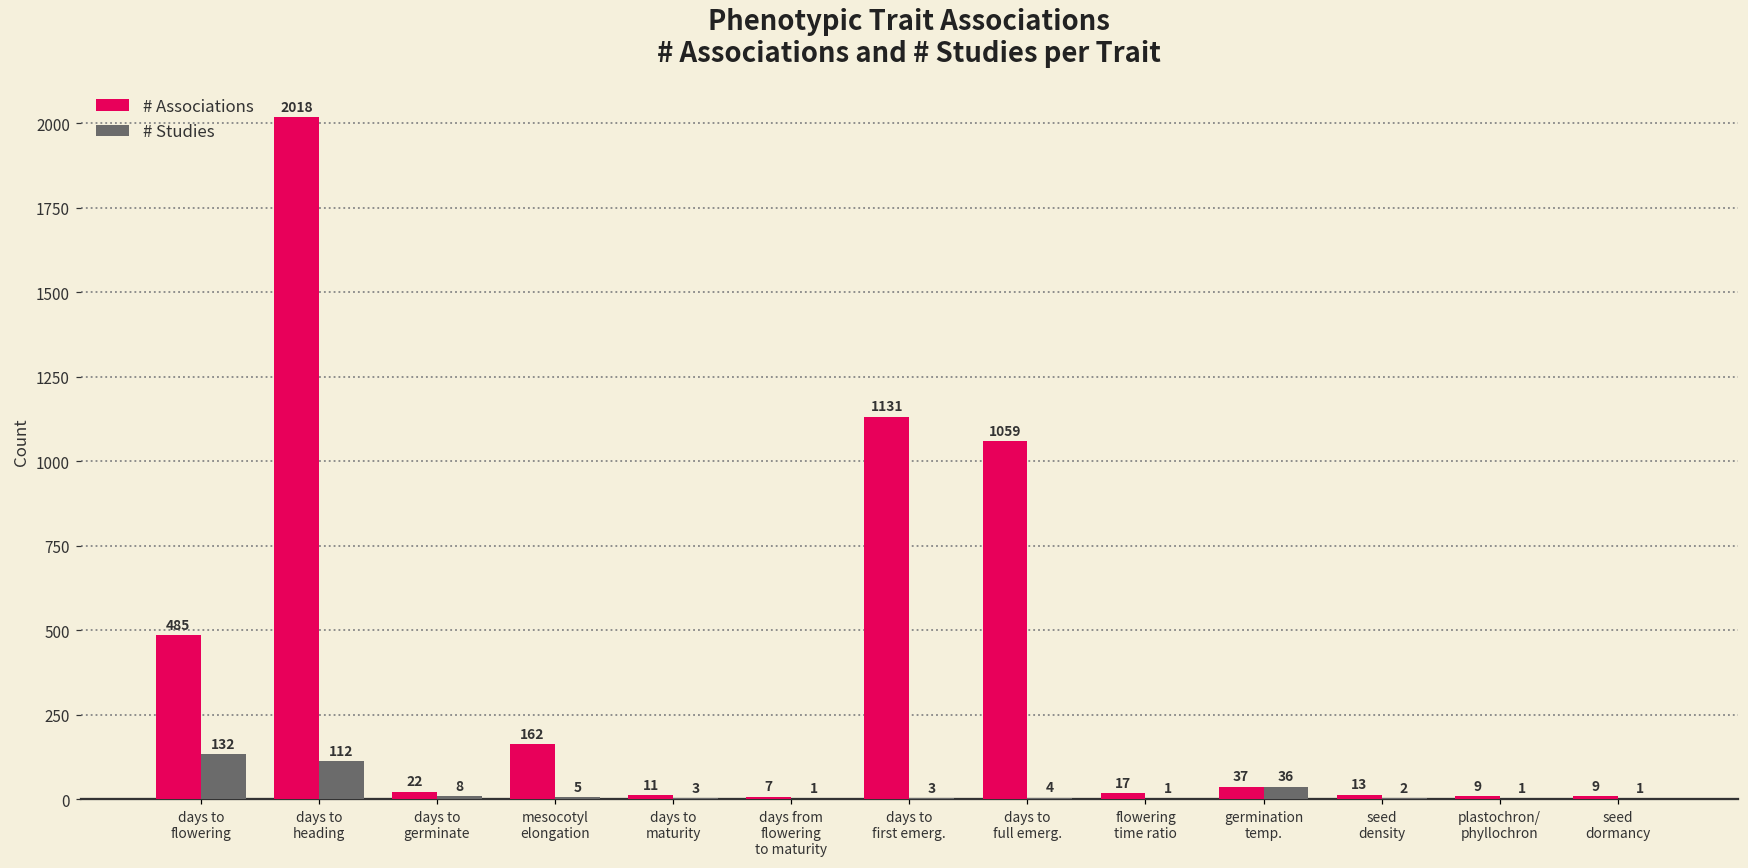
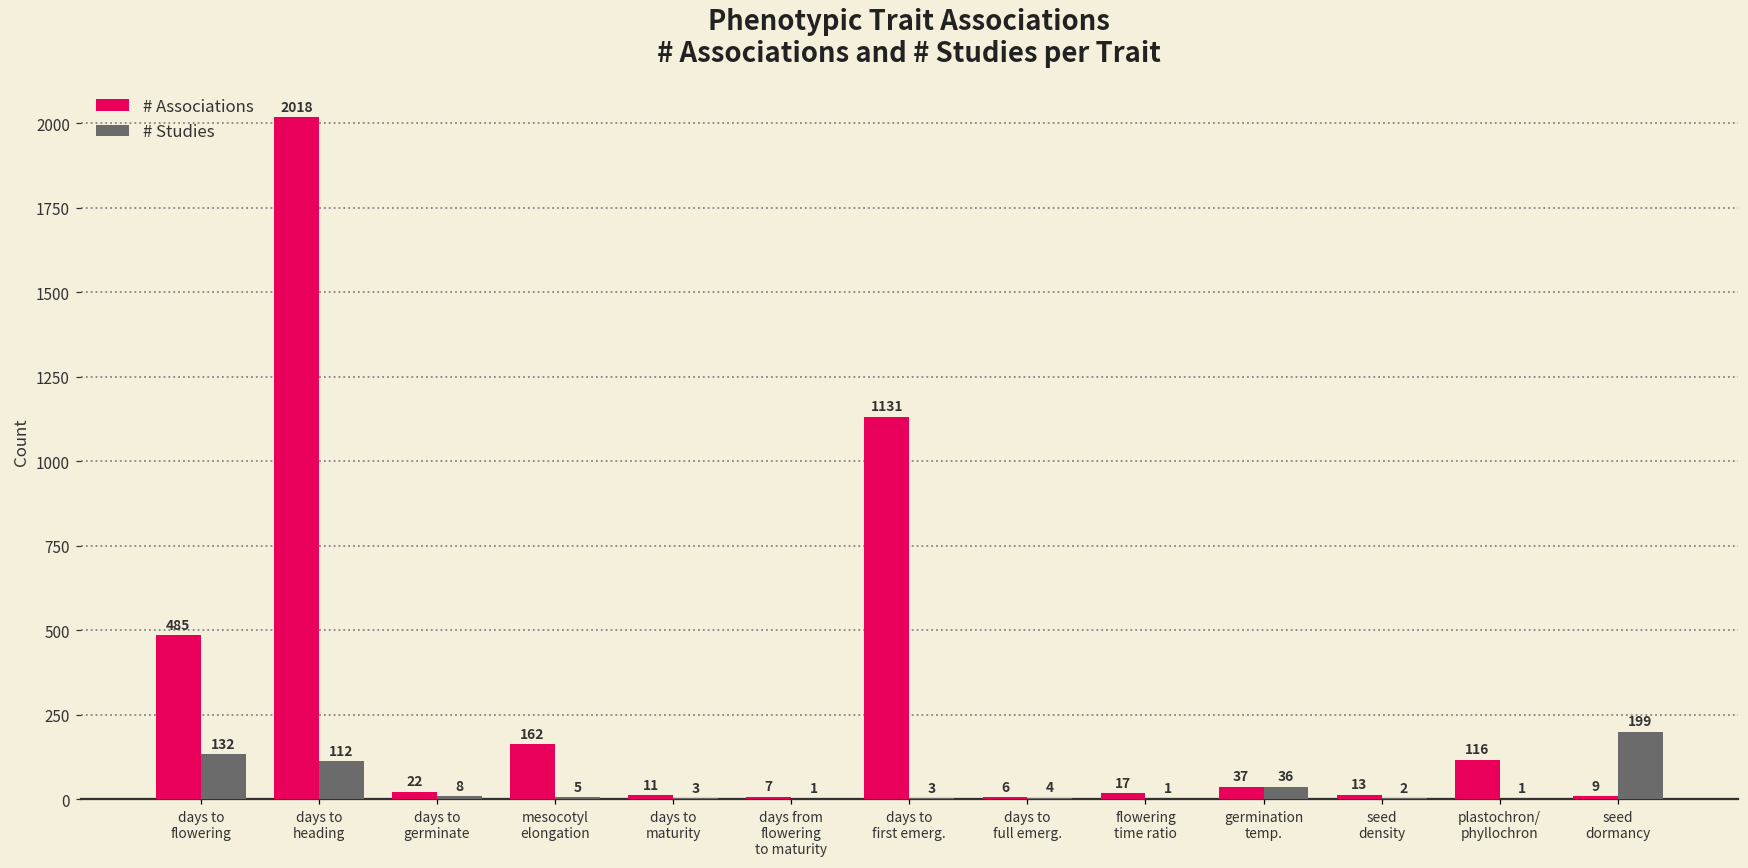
# Associations, days to full emerg.: 1059 -> 6
# Associations, plastochron/ phyllochron: 9 -> 116
# Studies, seed dormancy: 1 -> 199
